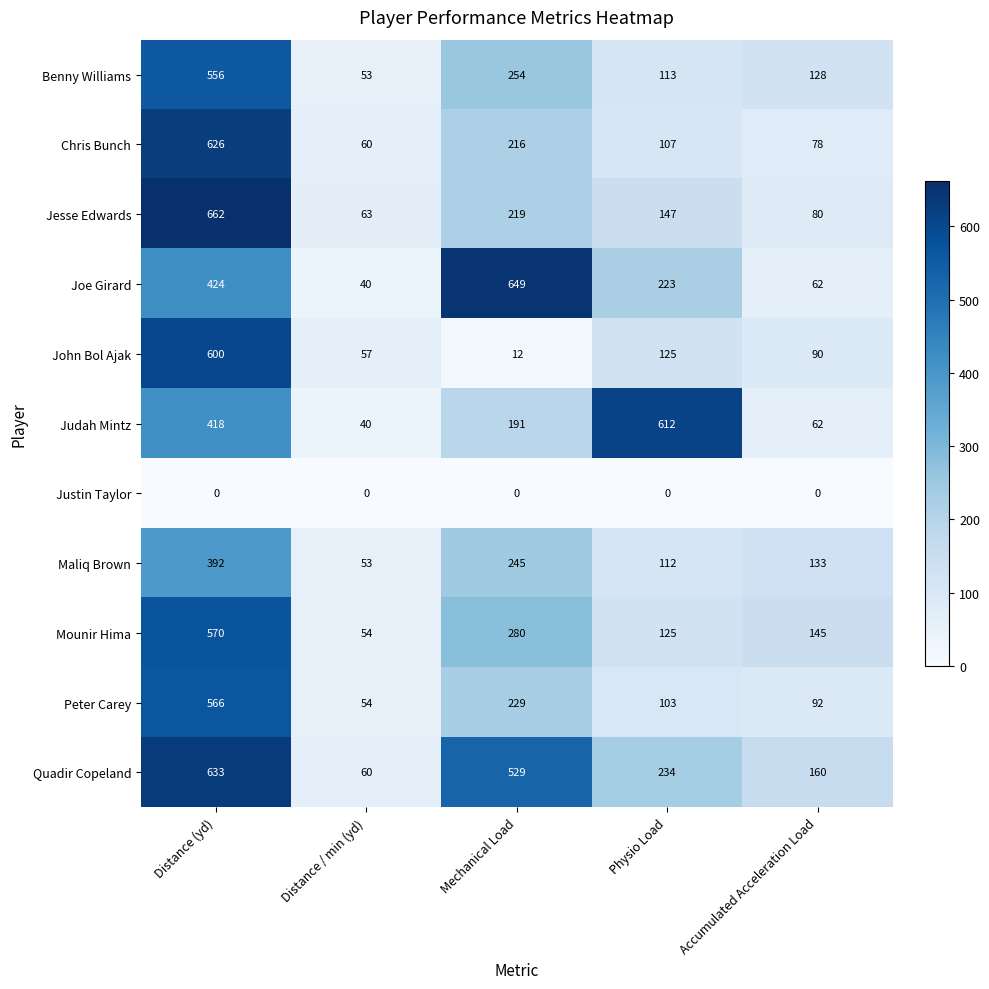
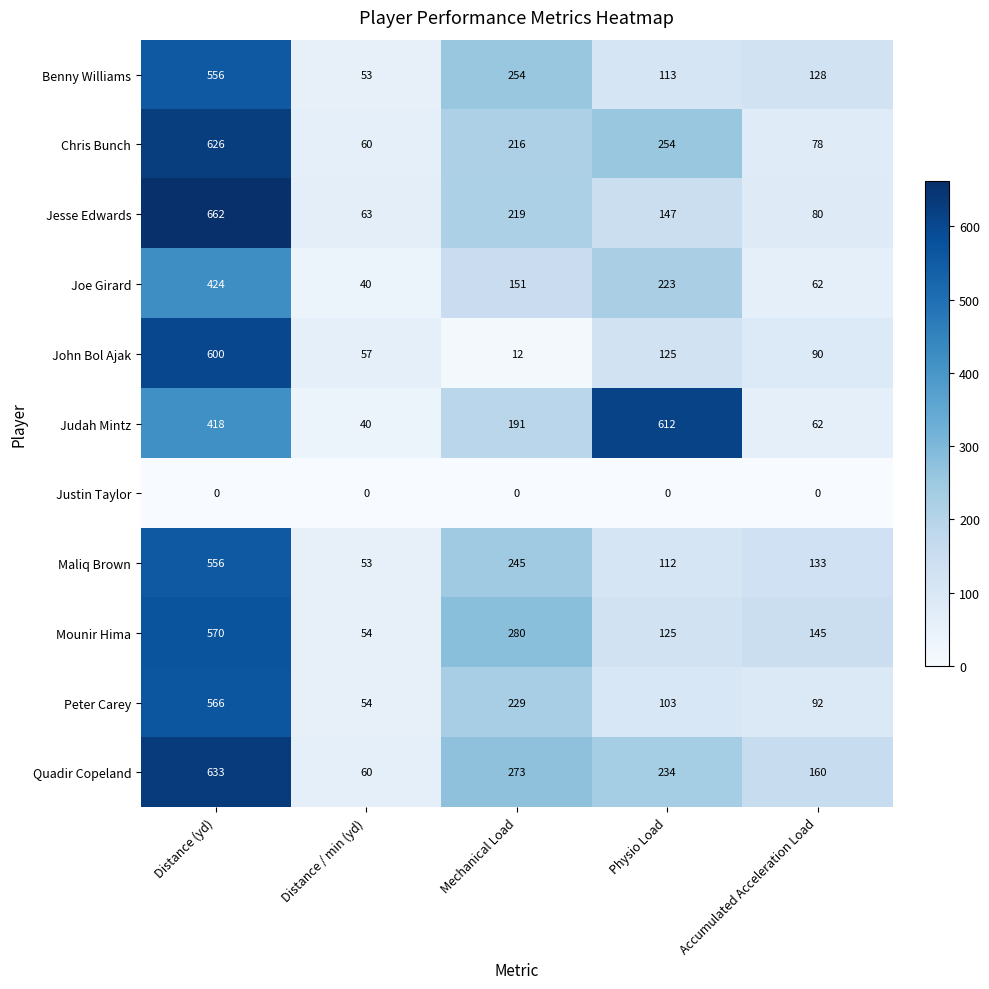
Chris Bunch, Physio Load: 107 -> 254
Joe Girard, Mechanical Load: 649 -> 151
Maliq Brown, Distance (yd): 392 -> 556
Quadir Copeland, Mechanical Load: 529 -> 273
